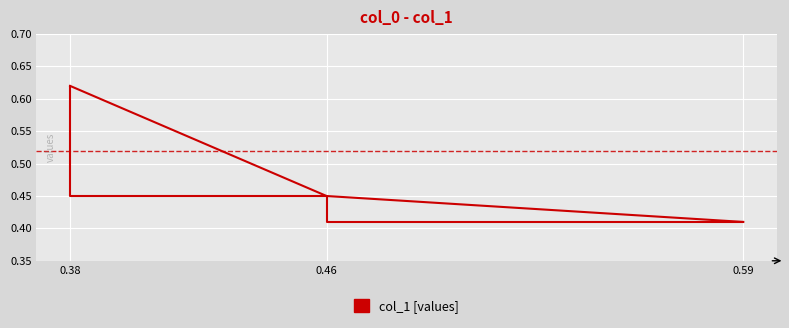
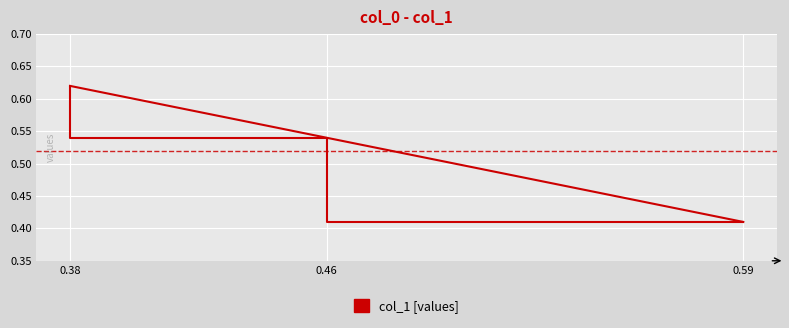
0.46: 0.45 -> 0.54
